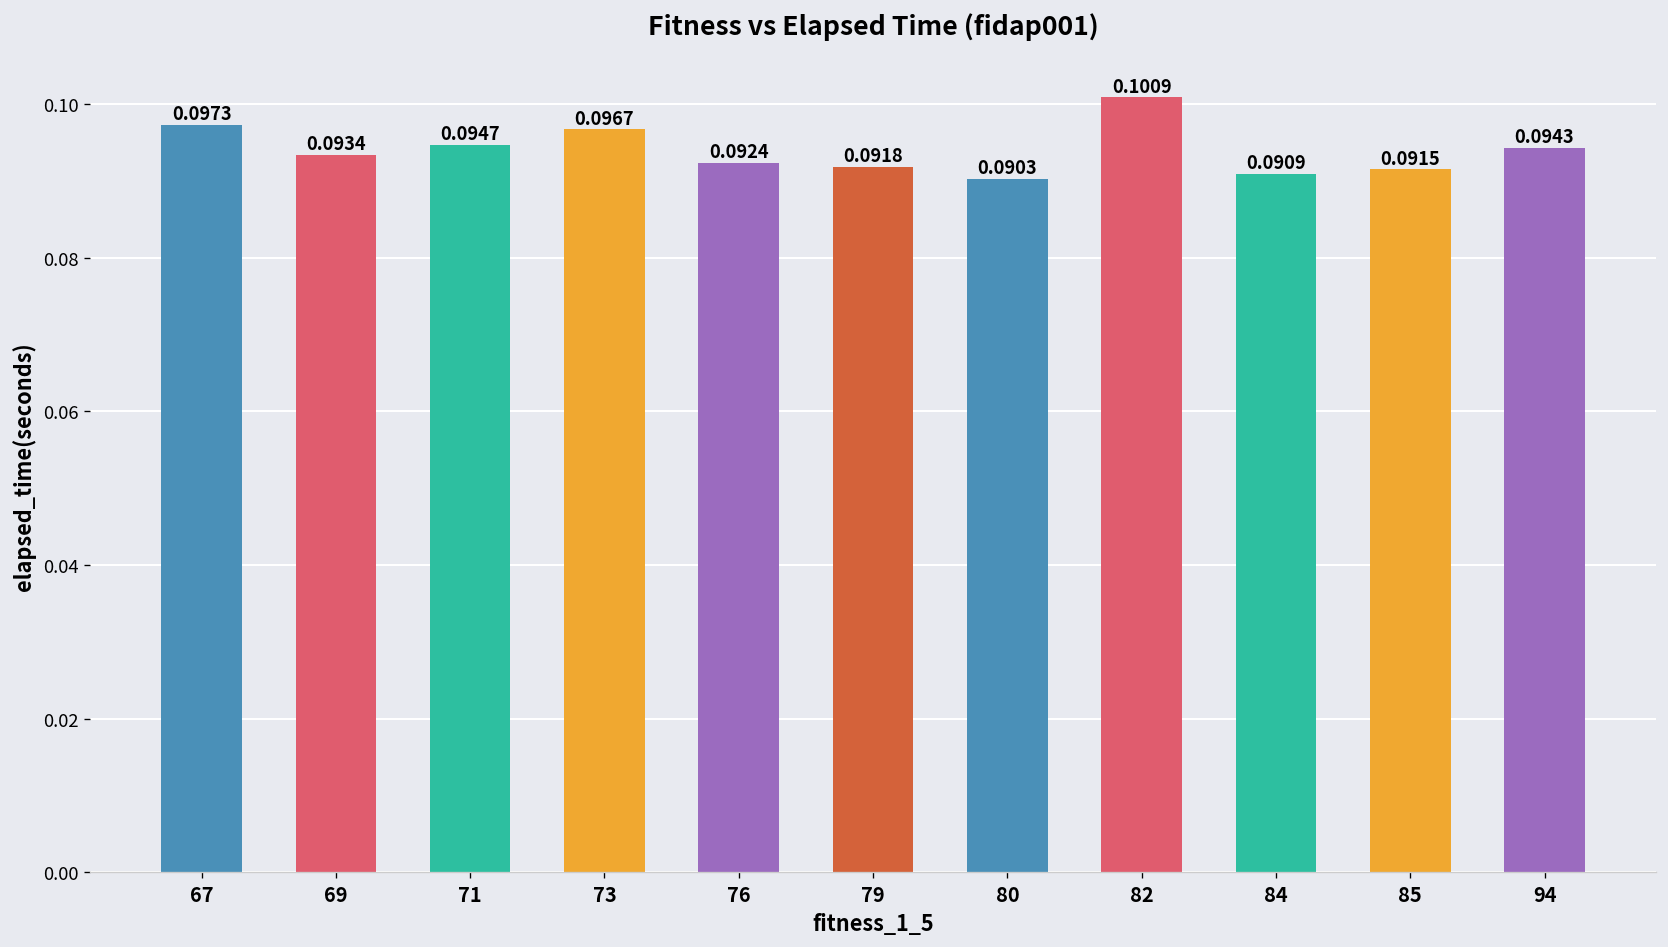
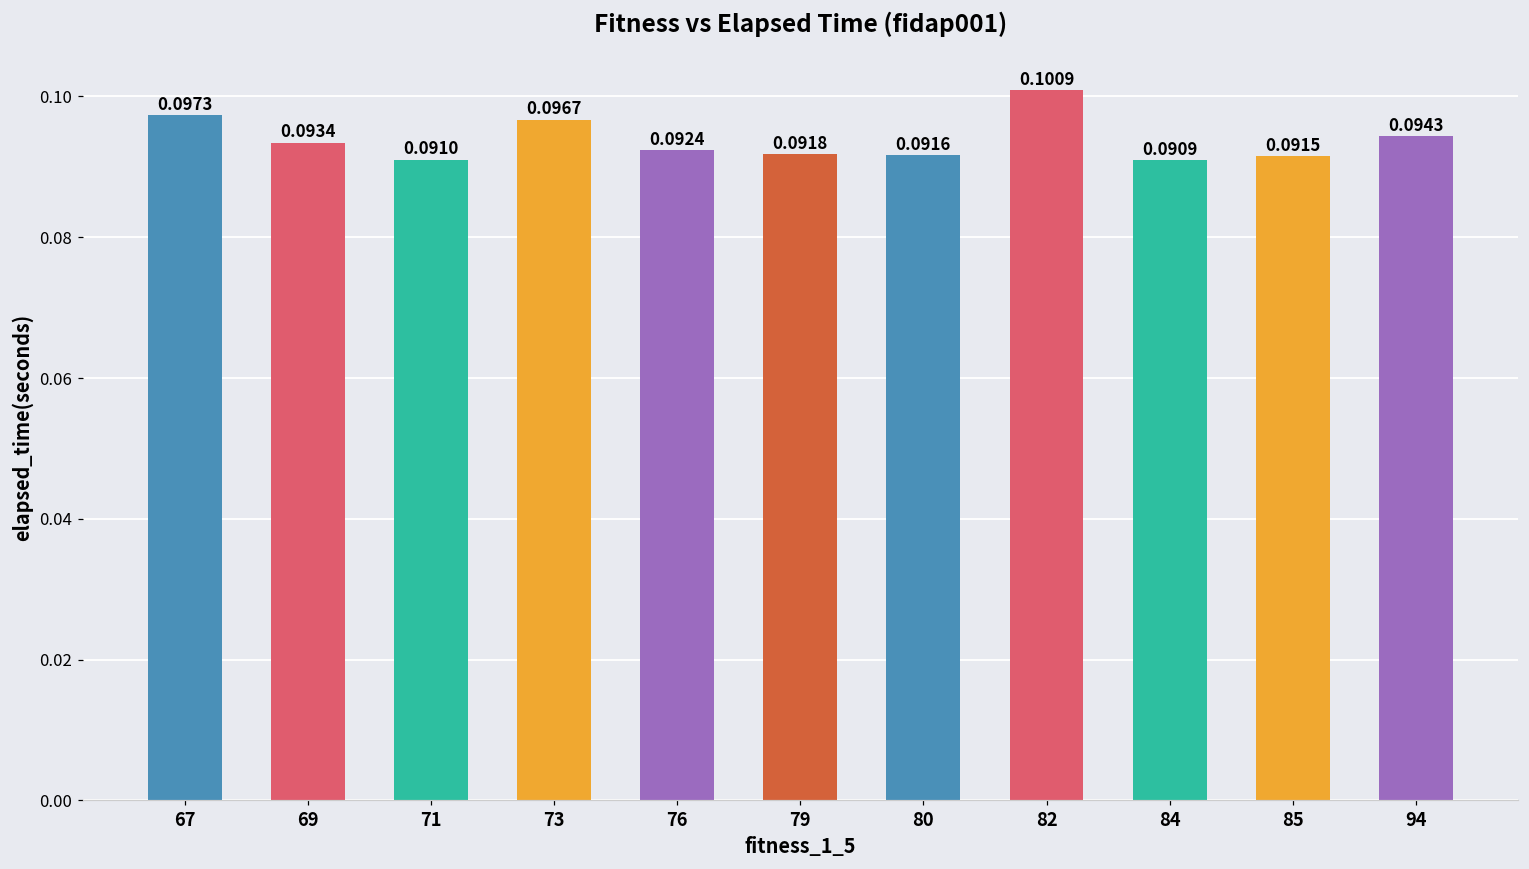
71: 0.0947 -> 0.0910
80: 0.0903 -> 0.0916
